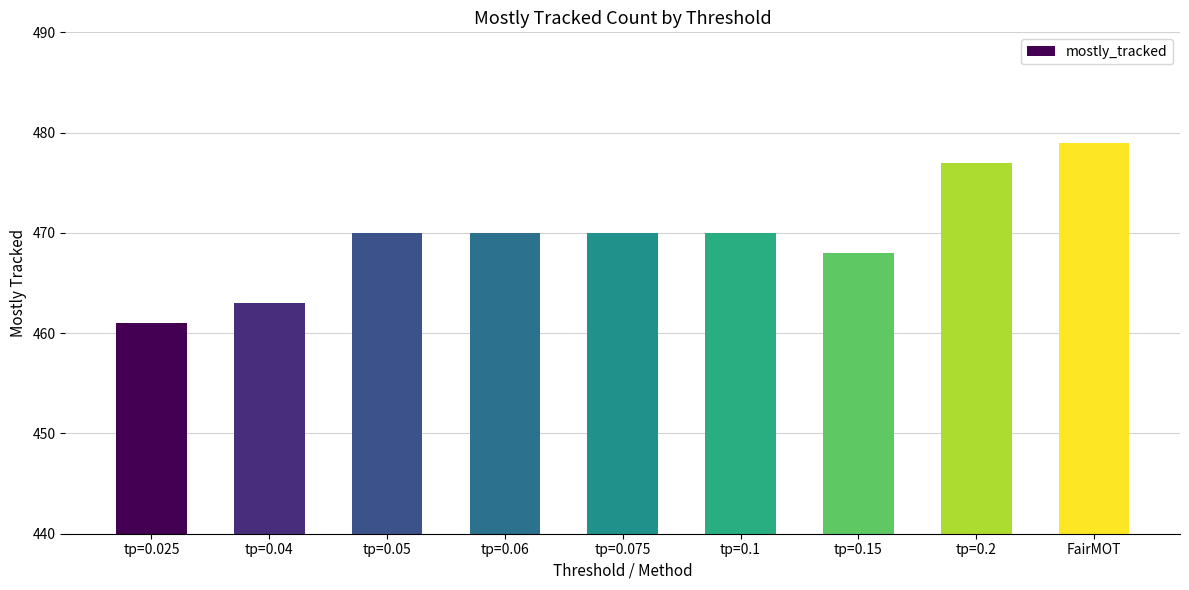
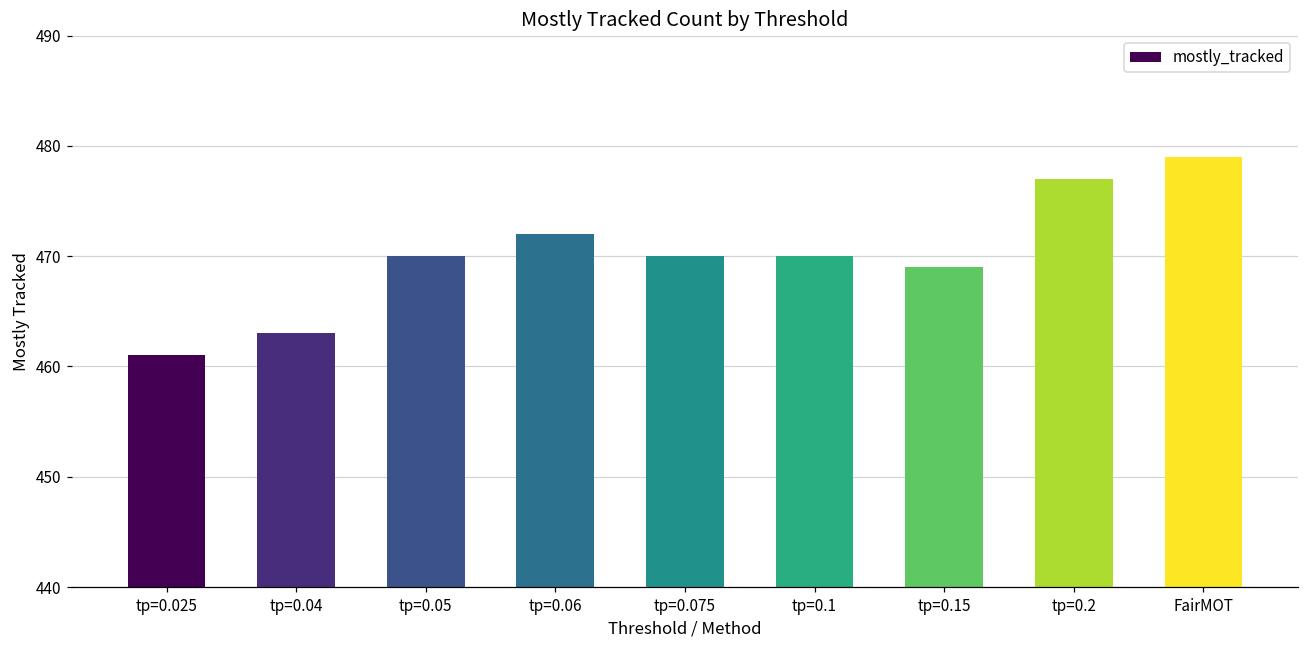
tp=0.06: 470 -> 472
tp=0.15: 468 -> 469
